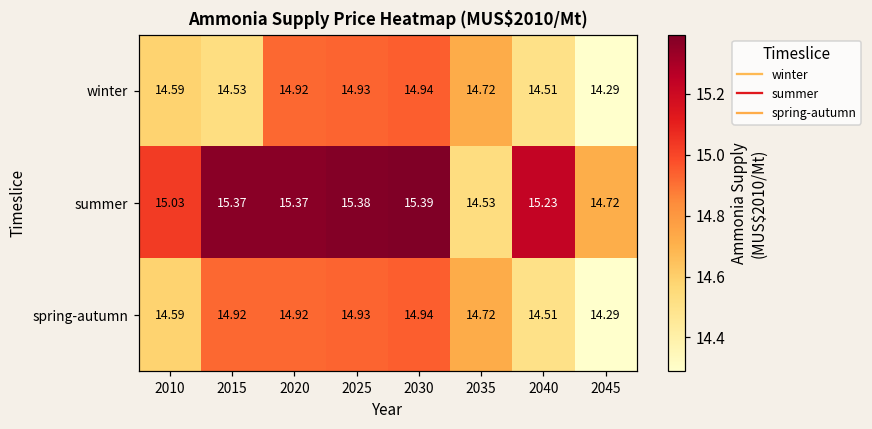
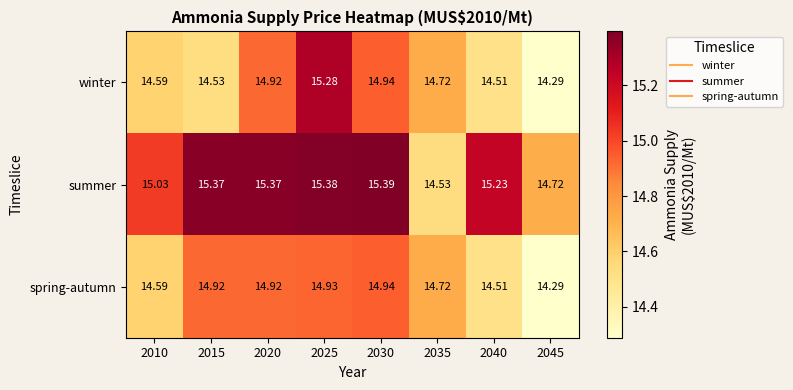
winter, 2025: 14.93 -> 15.28
